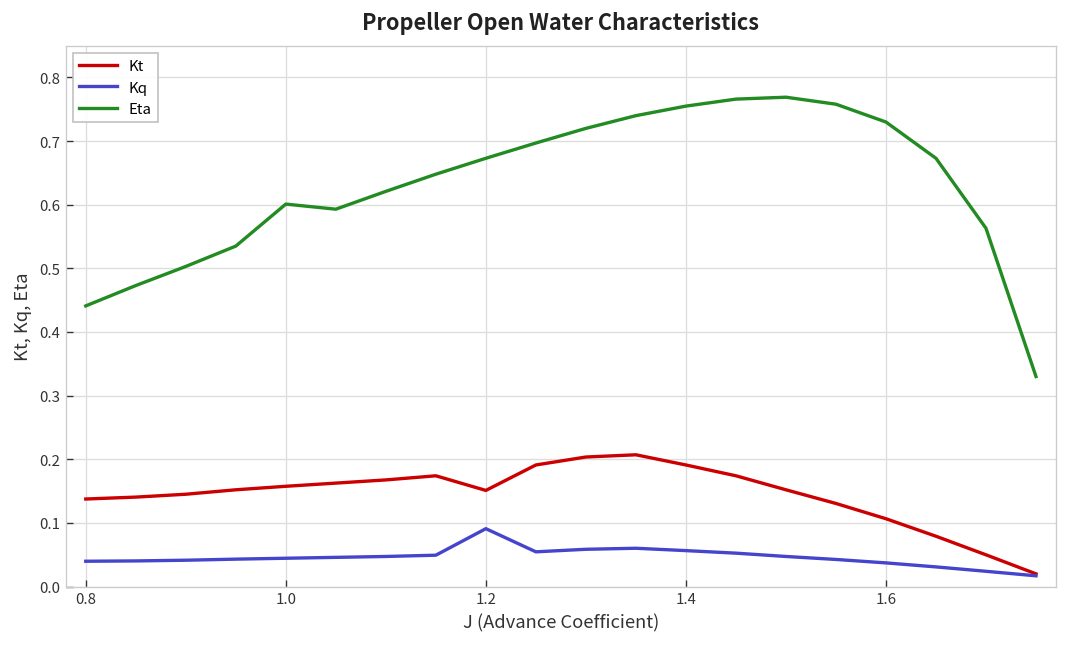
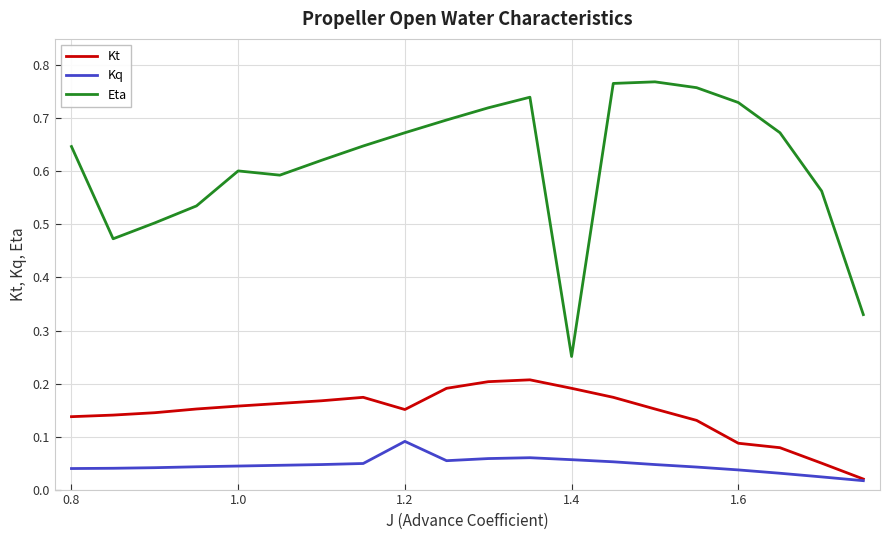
Eta, 0.8: 0.44 -> 0.65
Eta, 1.4: 0.76 -> 0.25
Kt, 1.6: 0.11 -> 0.09
